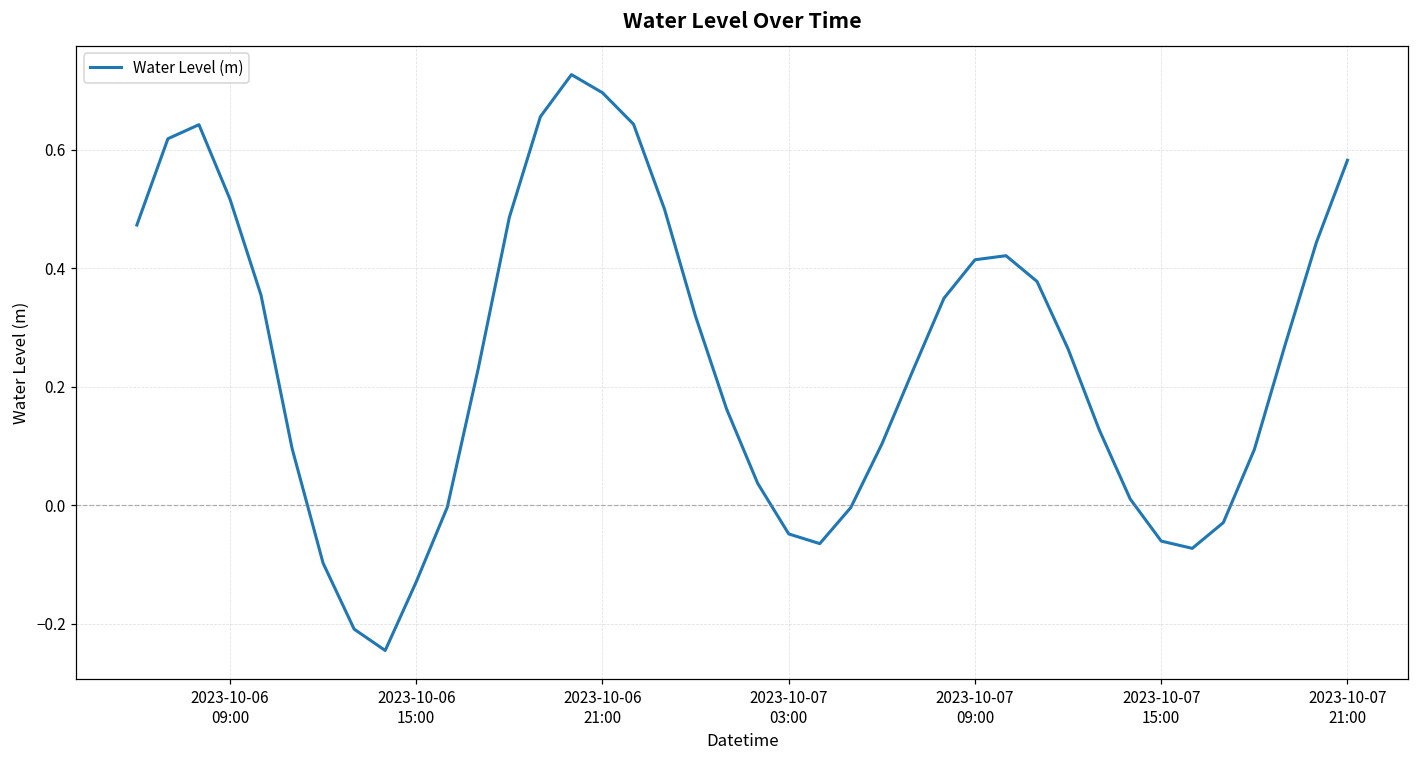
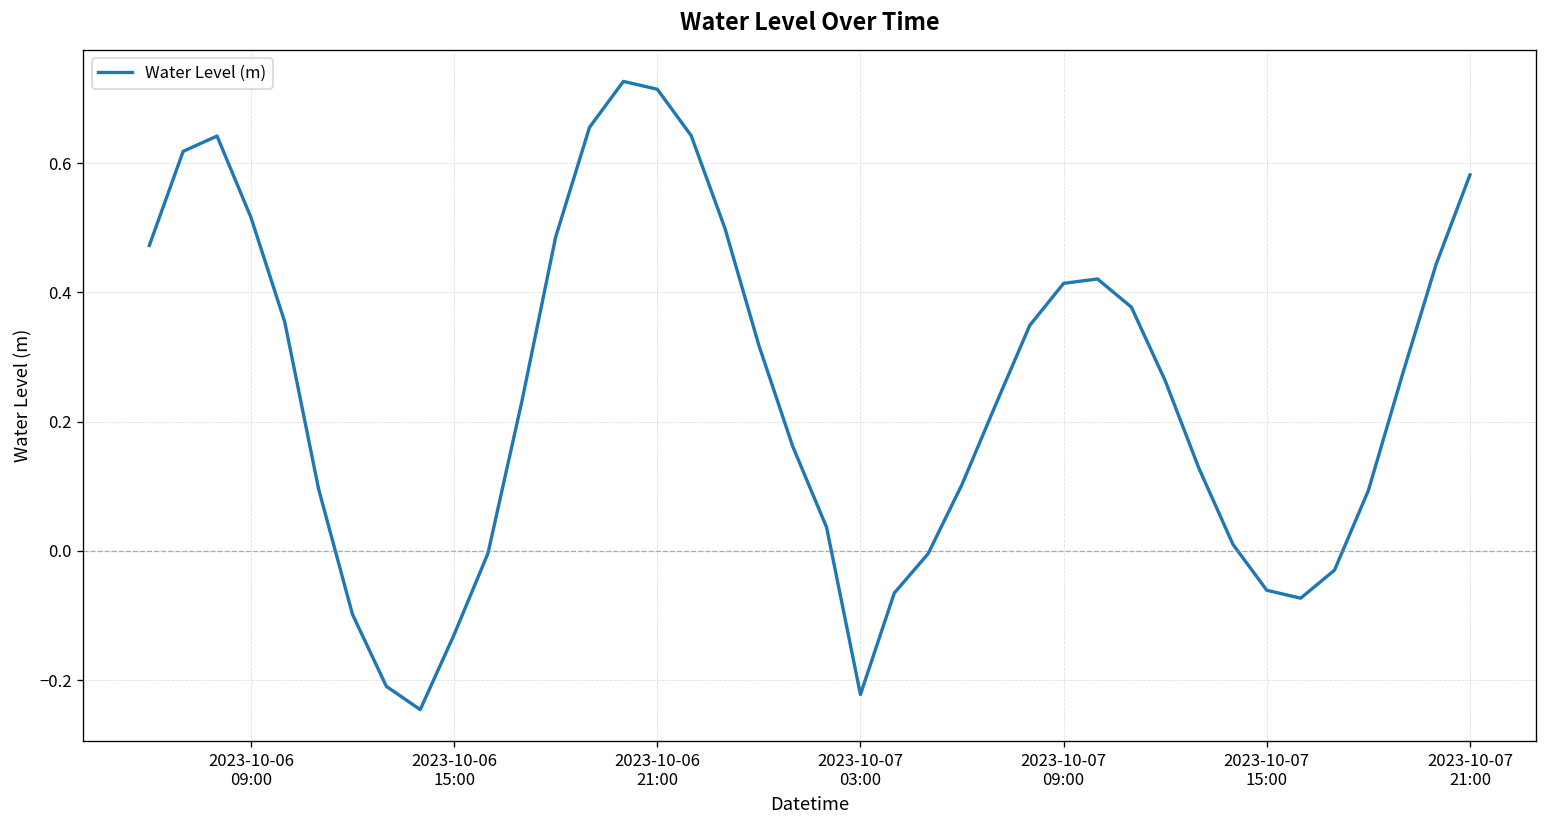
2023-10-06 21:00: 0.70 -> 0.71
2023-10-07 03:00: -0.05 -> -0.22
